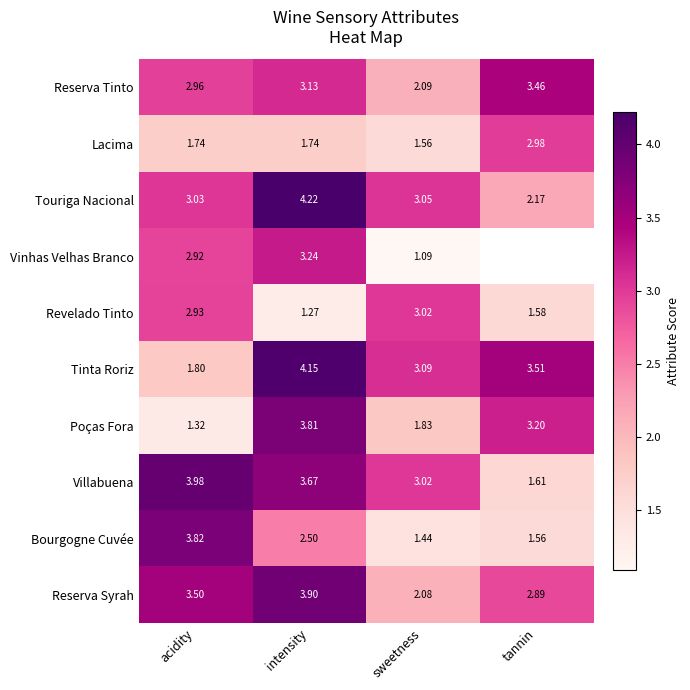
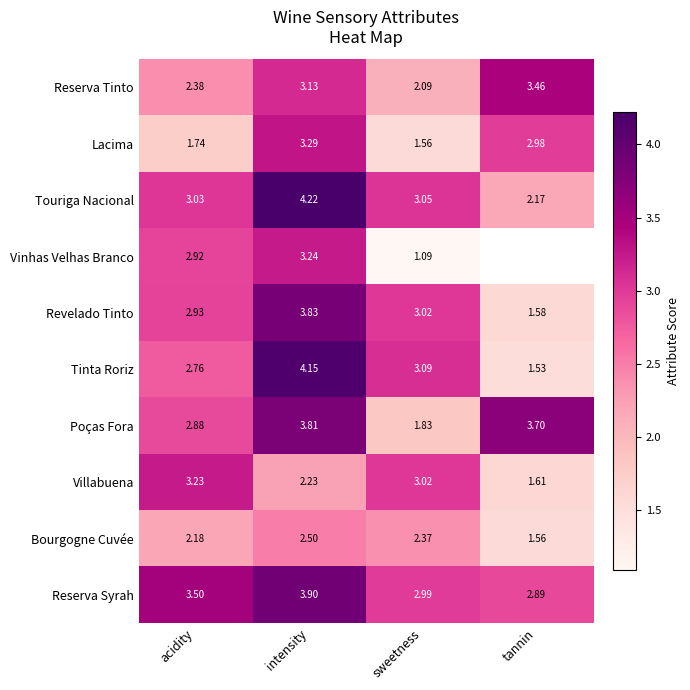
Reserva Tinto, acidity: 2.96 -> 2.38
Lacima, intensity: 1.74 -> 3.29
Revelado Tinto, intensity: 1.27 -> 3.83
Tinta Roriz, acidity: 1.80 -> 2.76
Tinta Roriz, tannin: 3.51 -> 1.53
Poças Fora, acidity: 1.32 -> 2.88
Poças Fora, tannin: 3.20 -> 3.70
Villabuena, acidity: 3.98 -> 3.23
Villabuena, intensity: 3.67 -> 2.23
Bourgogne Cuvée, acidity: 3.82 -> 2.18
Bourgogne Cuvée, sweetness: 1.44 -> 2.37
Reserva Syrah, sweetness: 2.08 -> 2.99
